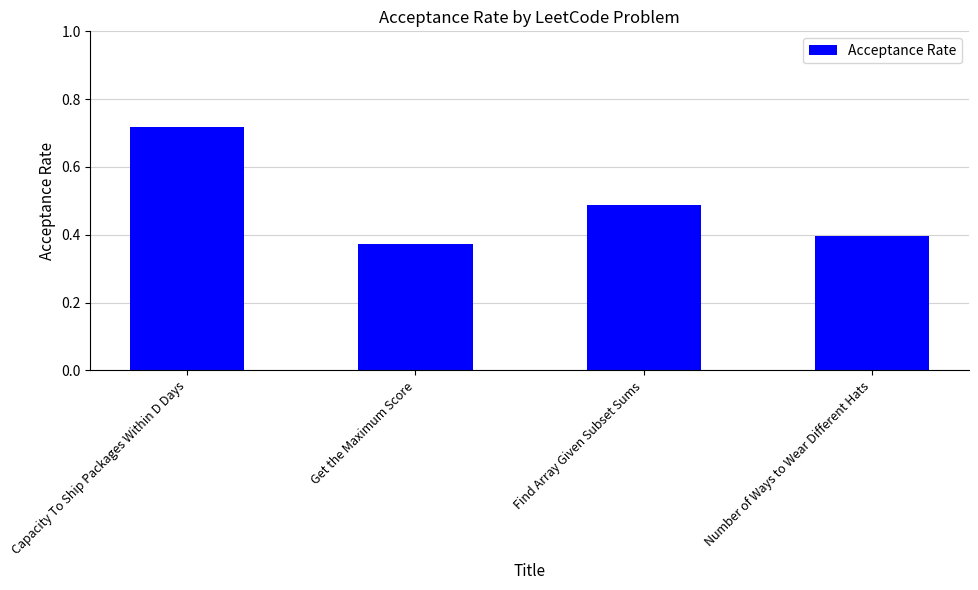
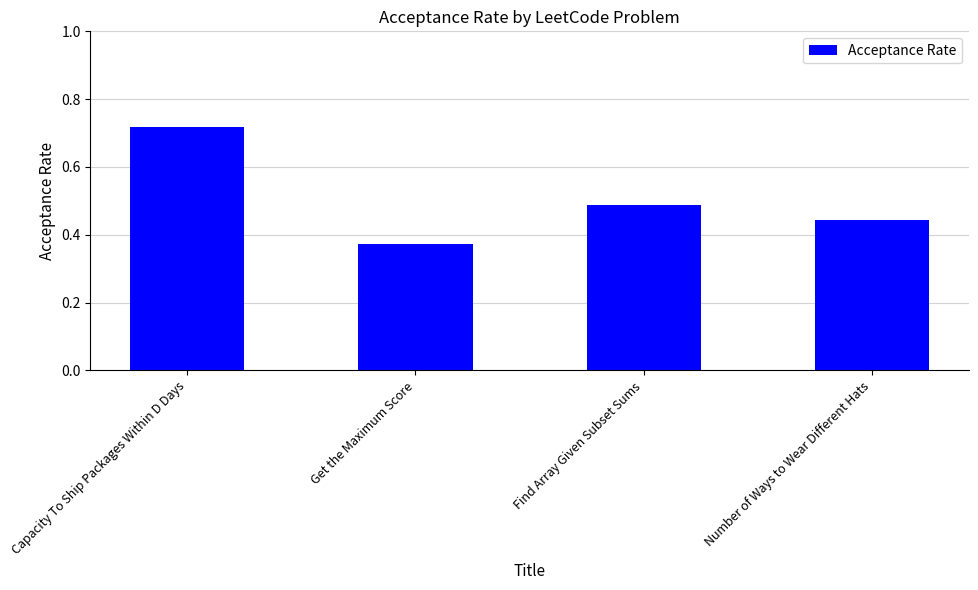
Number of Ways to Wear Different Hats: 0.40 -> 0.44
